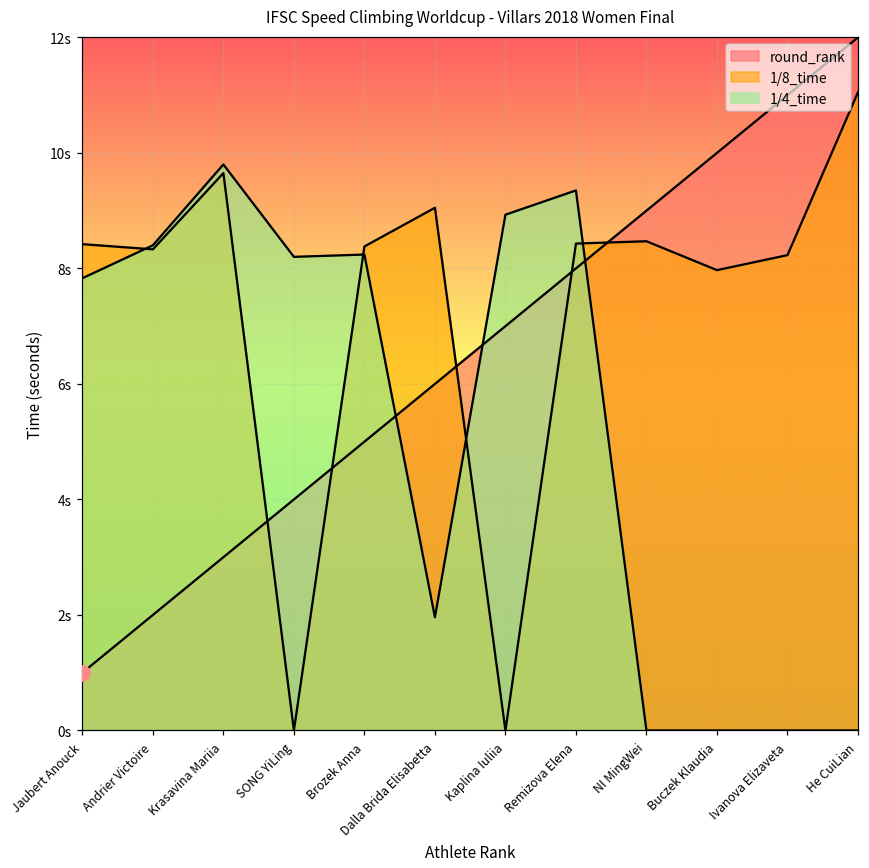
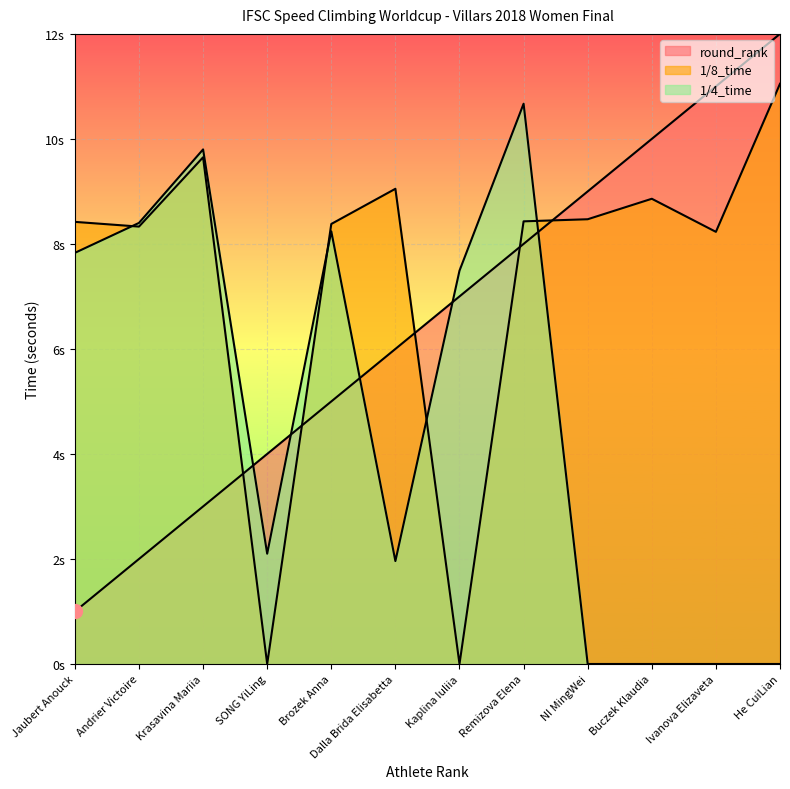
1/4_time, SONG YiLing: 8.2s -> 2.1s
1/4_time, Kaplina Iuliia: 8.9s -> 7.5s
1/4_time, Remizova Elena: 9.4s -> 10.7s
1/8_time, Buczek Klaudia: 8.0s -> 8.9s
